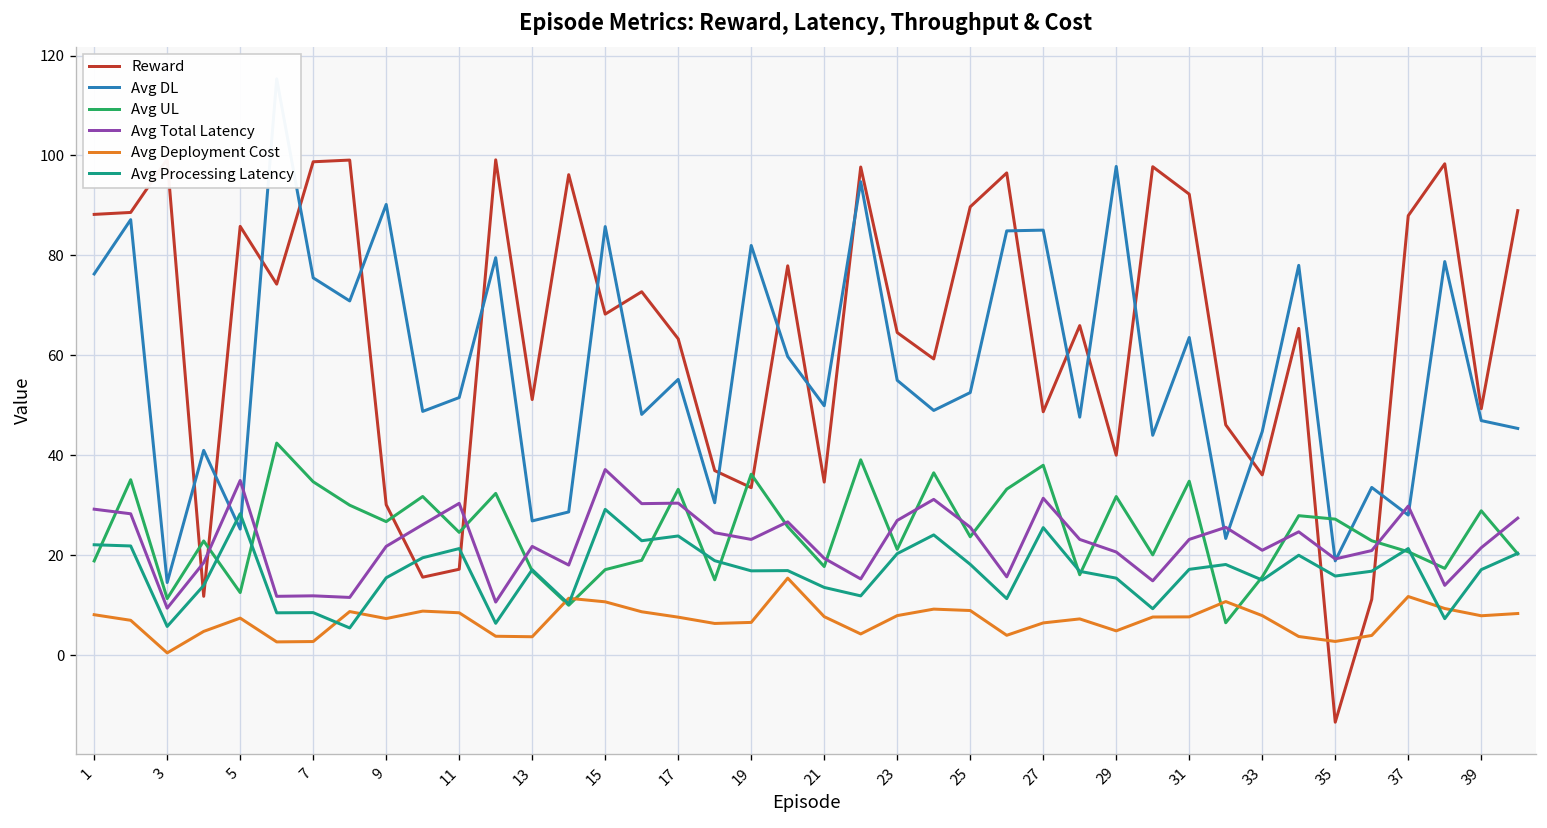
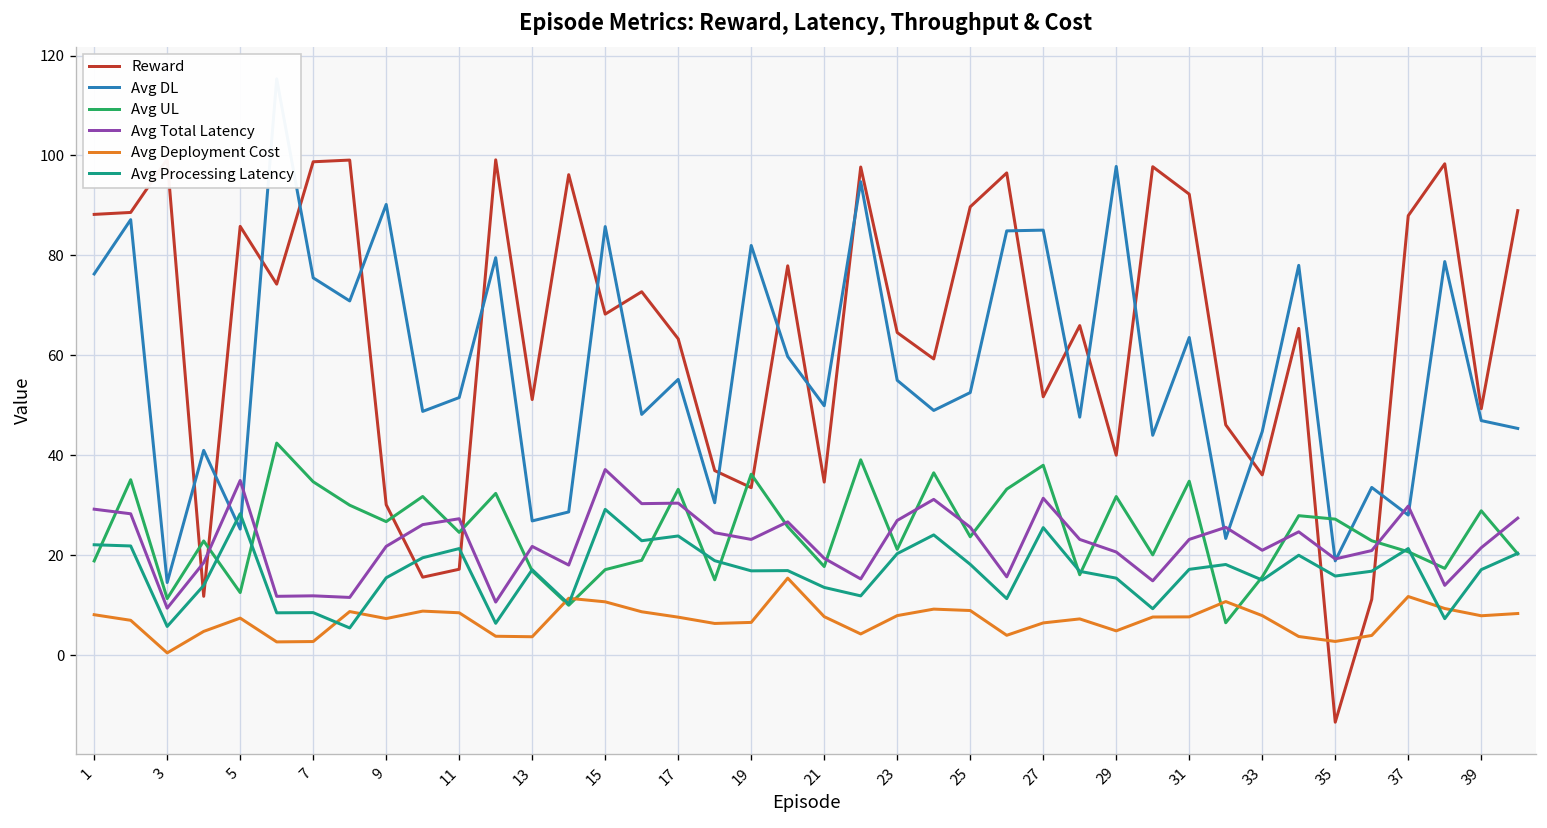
Avg Total Latency, 11: 30 -> 27
Reward, 27: 49 -> 52
